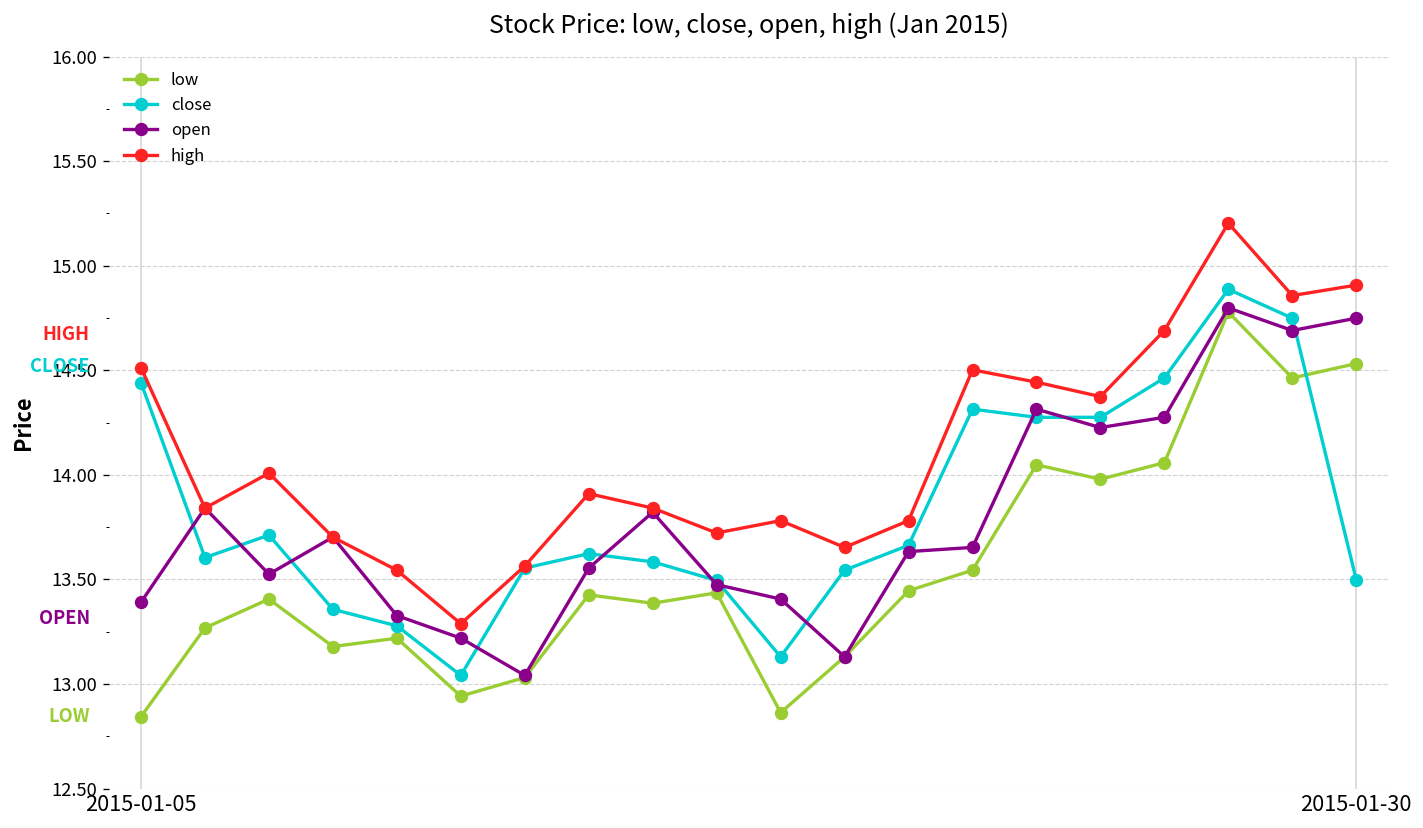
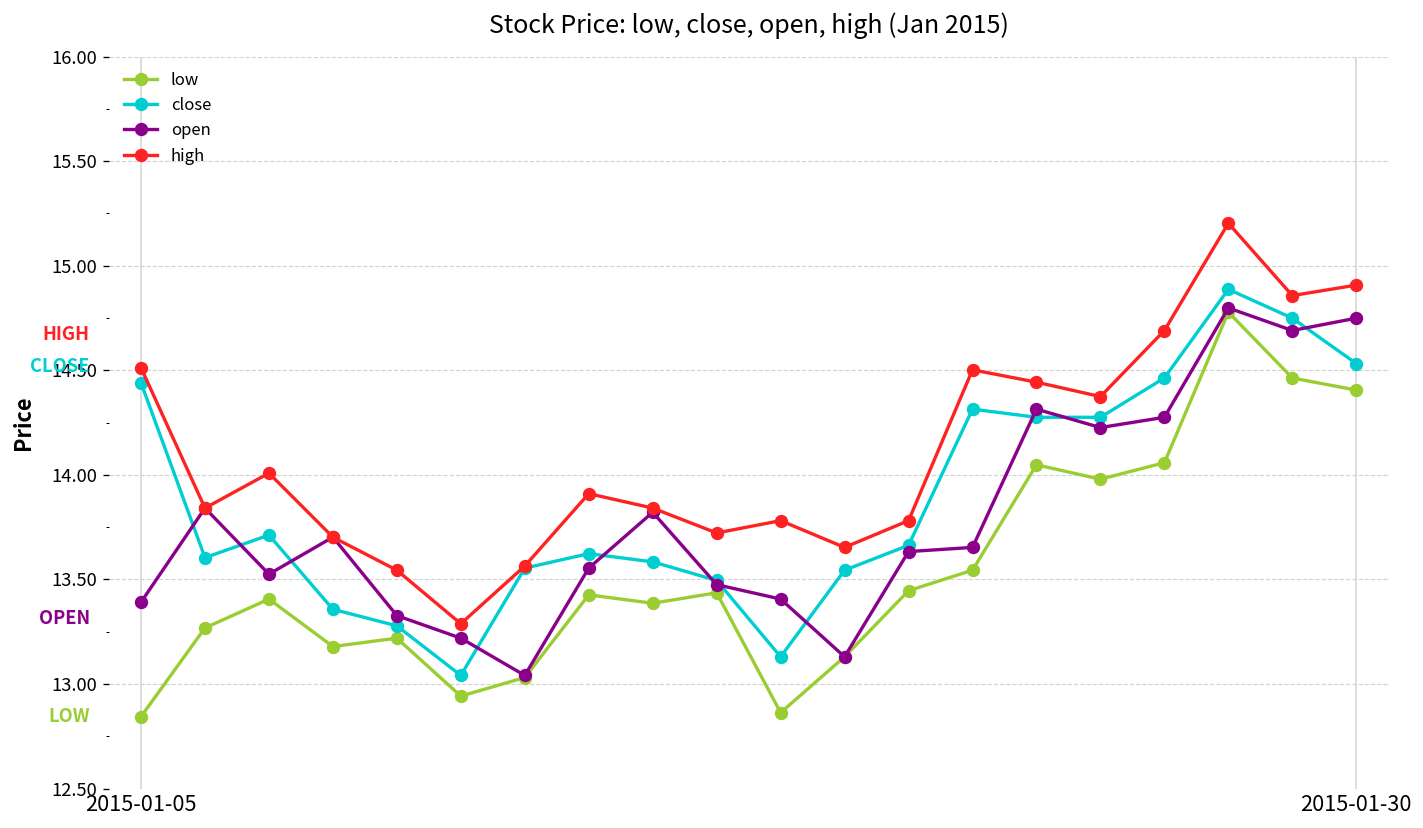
low, 2015-01-30: 14.53 -> 14.41
close, 2015-01-30: 13.50 -> 14.53
